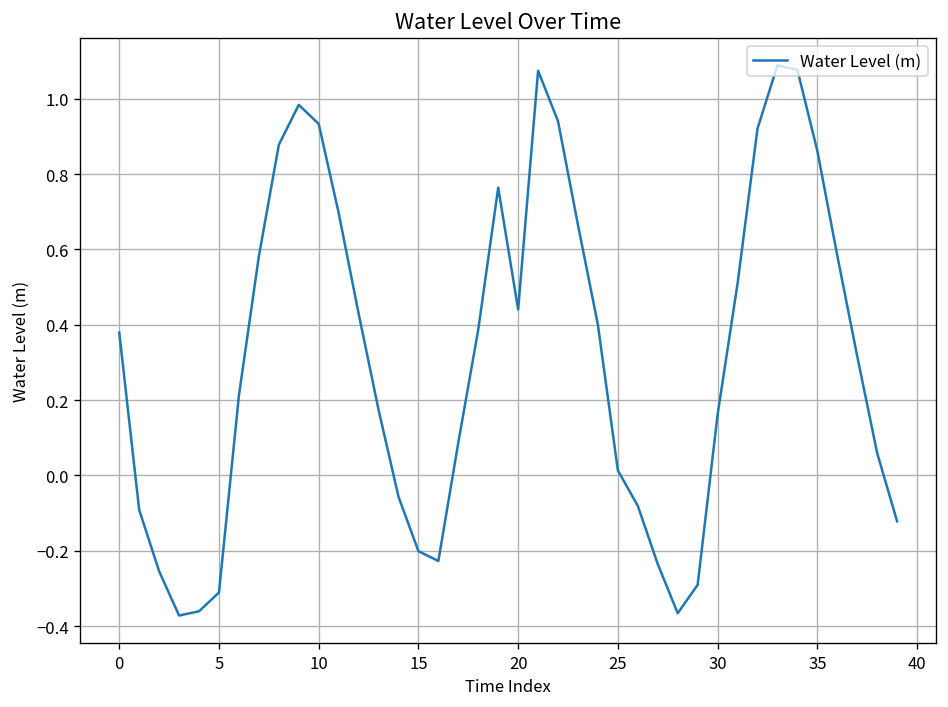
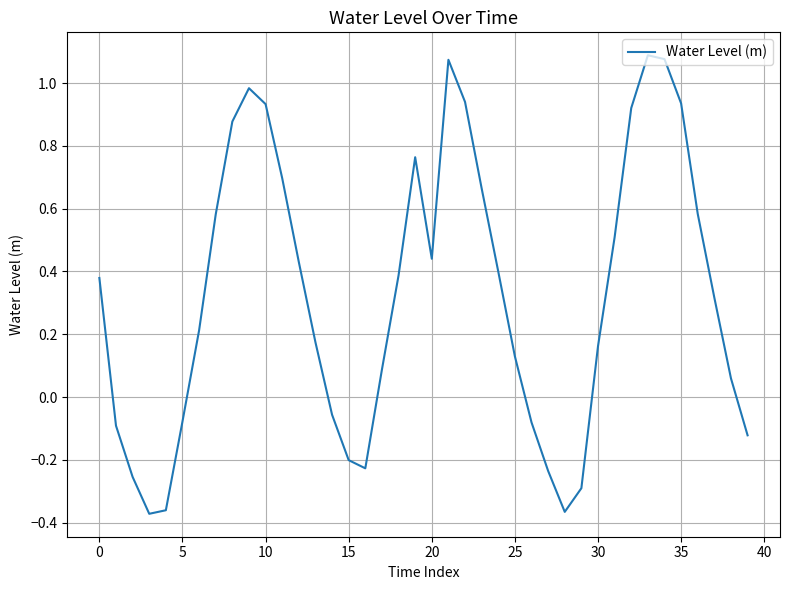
5: -0.31 -> -0.08
25: 0.01 -> 0.13
35: 0.86 -> 0.94
